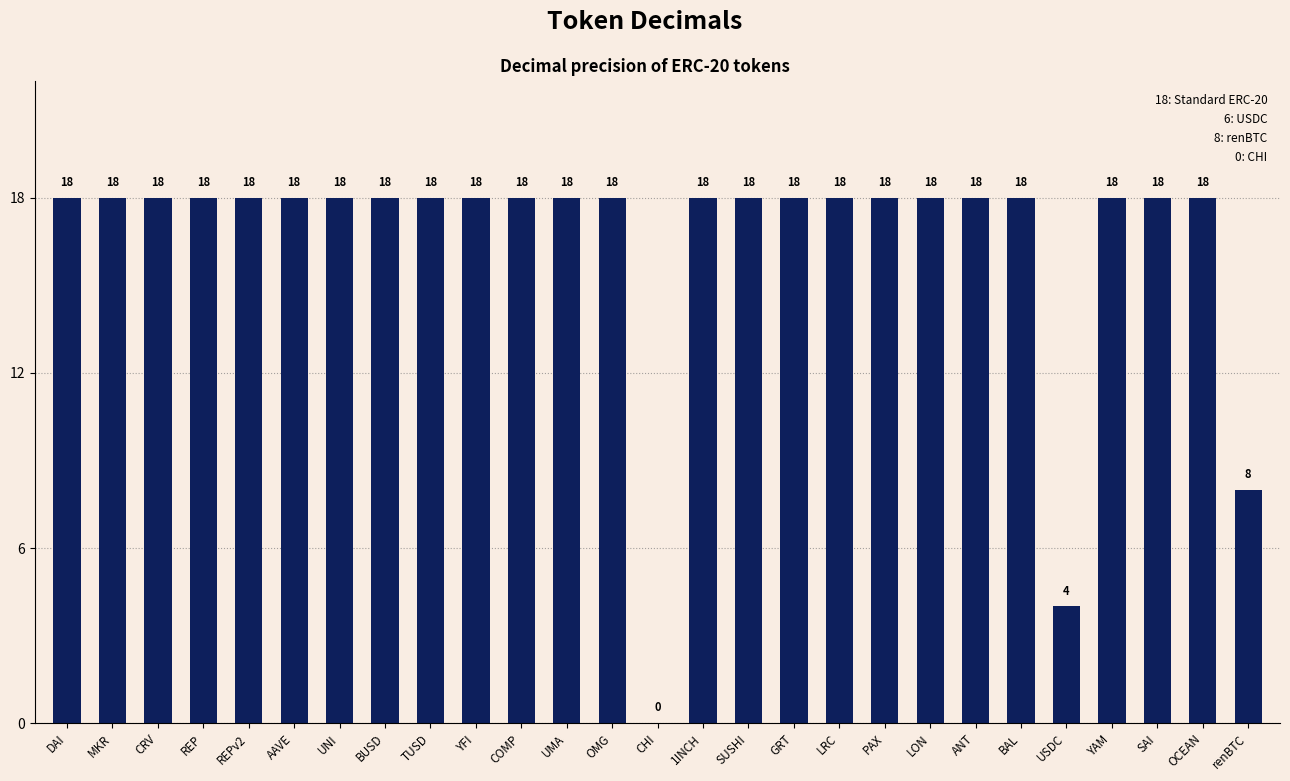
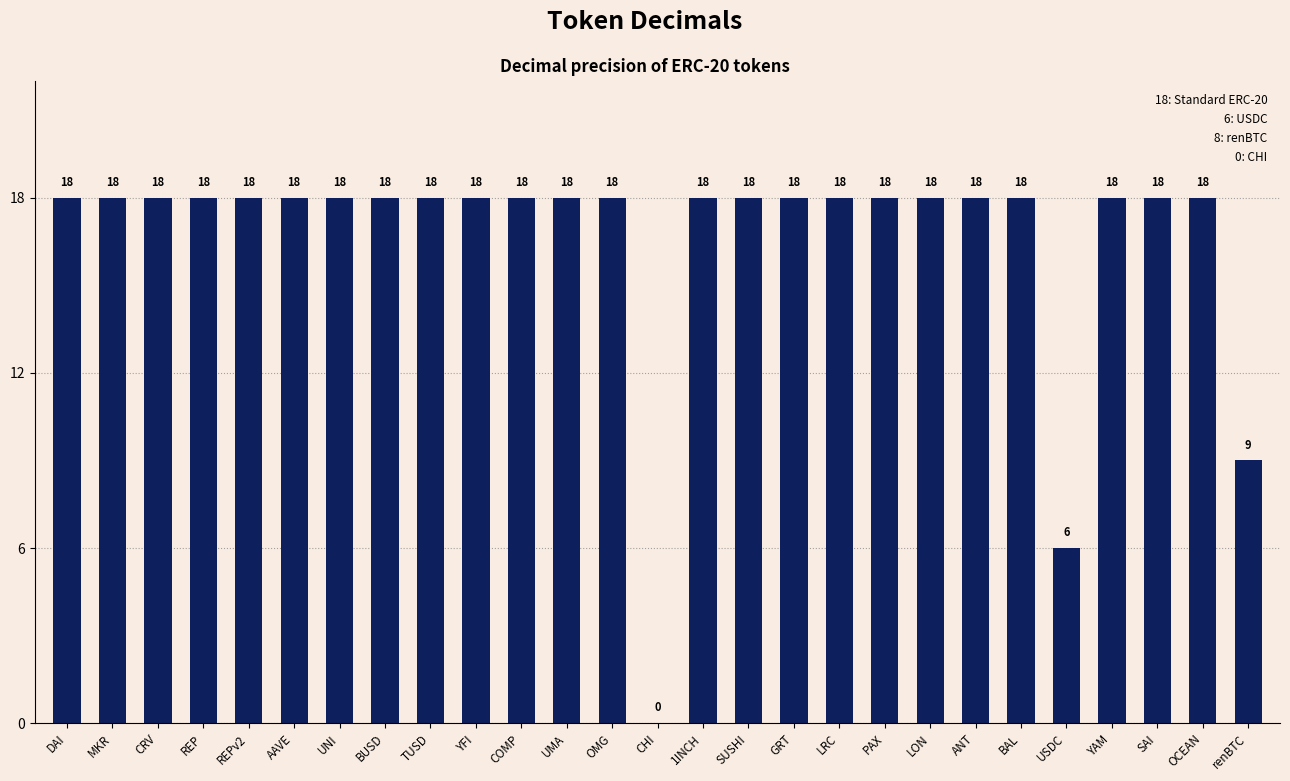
USDC: 4 -> 6
renBTC: 8 -> 9
